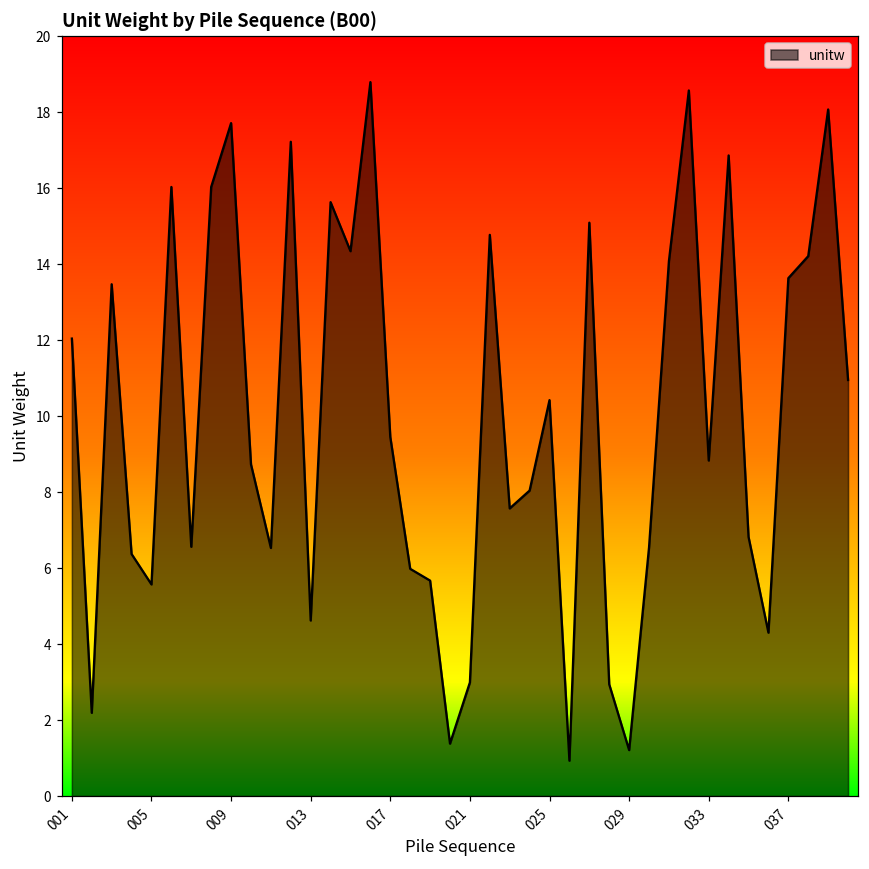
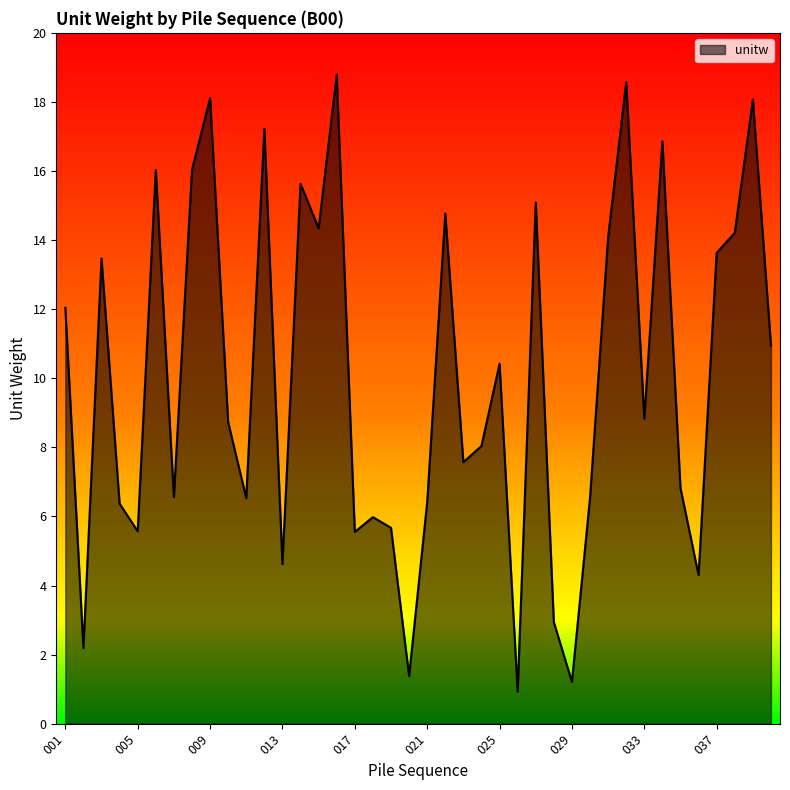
009: 17.7 -> 18.1
017: 9.5 -> 5.6
021: 3.0 -> 6.4
